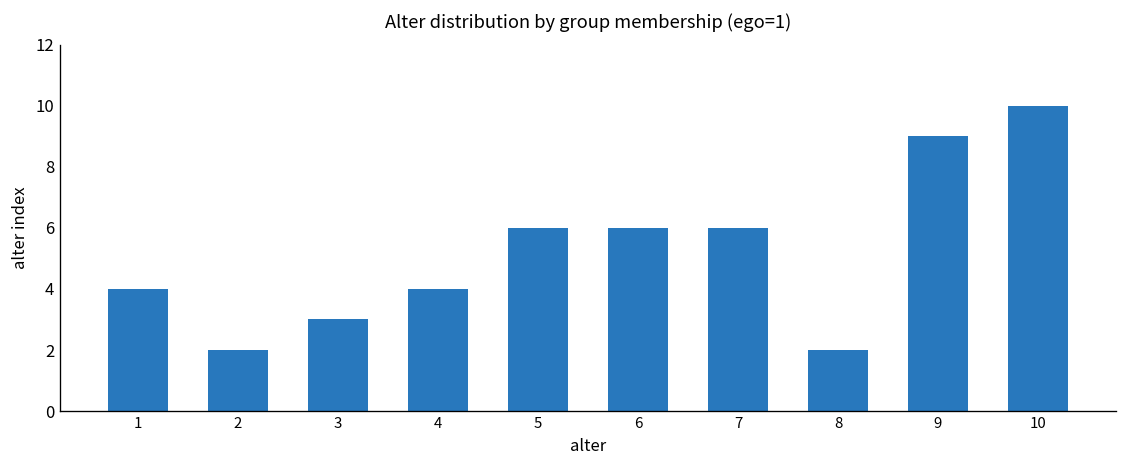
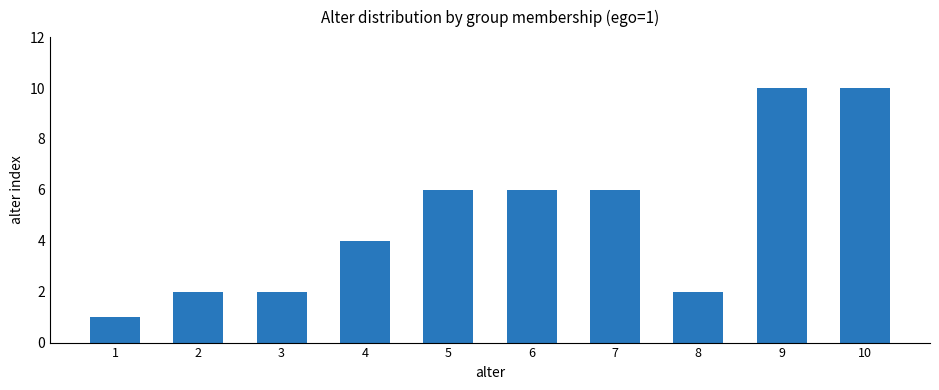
1: 4 -> 1
3: 3 -> 2
9: 9 -> 10
